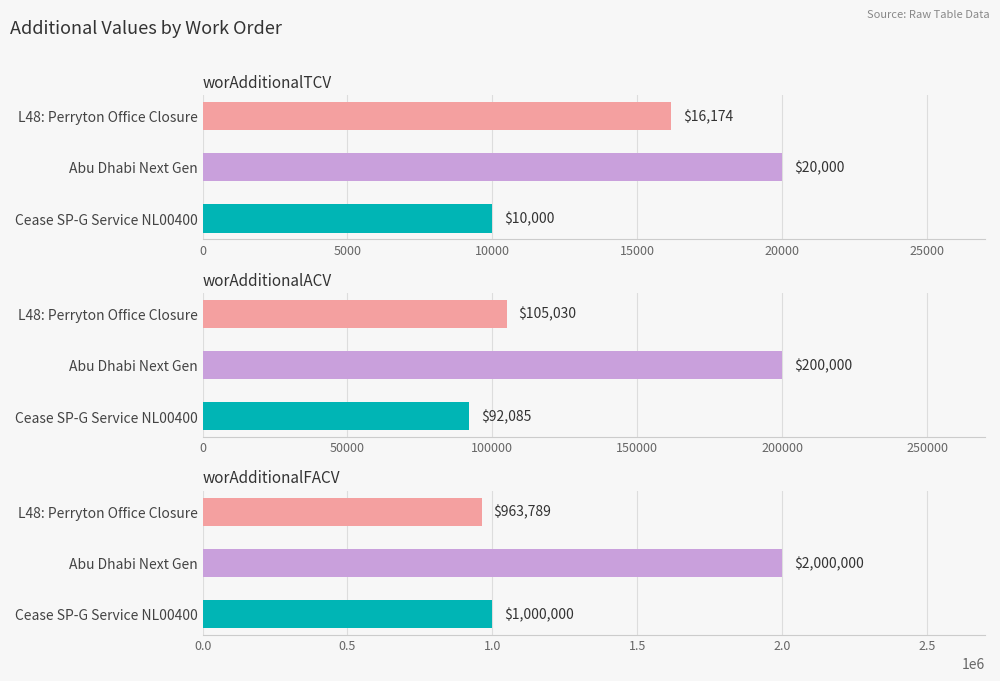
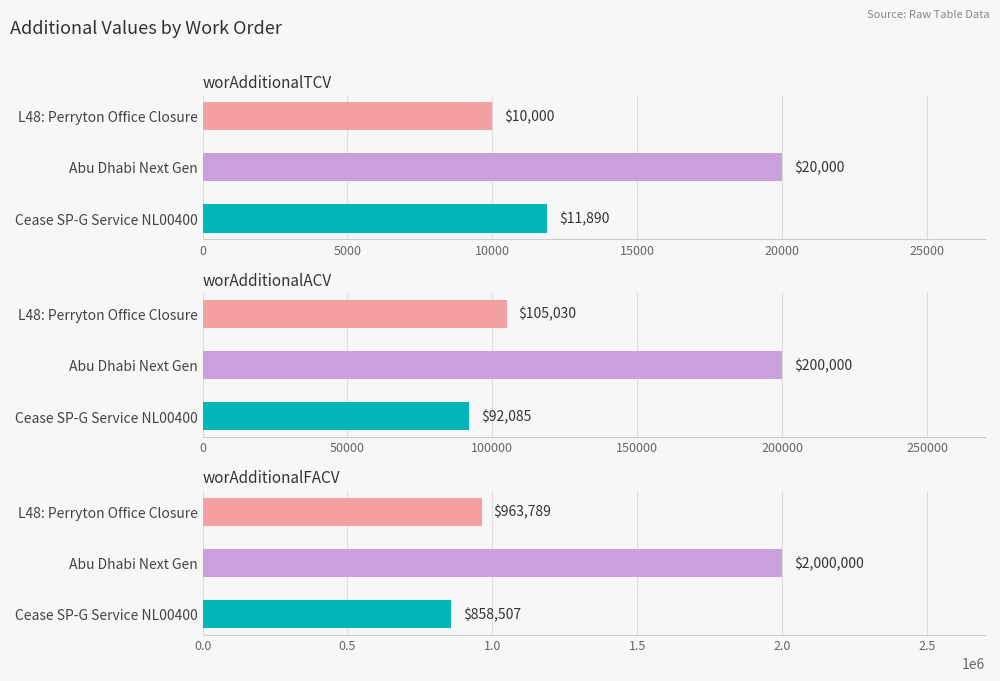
worAdditionalTCV, L48: Perryton Office Closure: $16,174 -> $10,000
worAdditionalTCV, Cease SP-G Service NL00400: $10,000 -> $11,890
worAdditionalFACV, Cease SP-G Service NL00400: $1,000,000 -> $858,507
